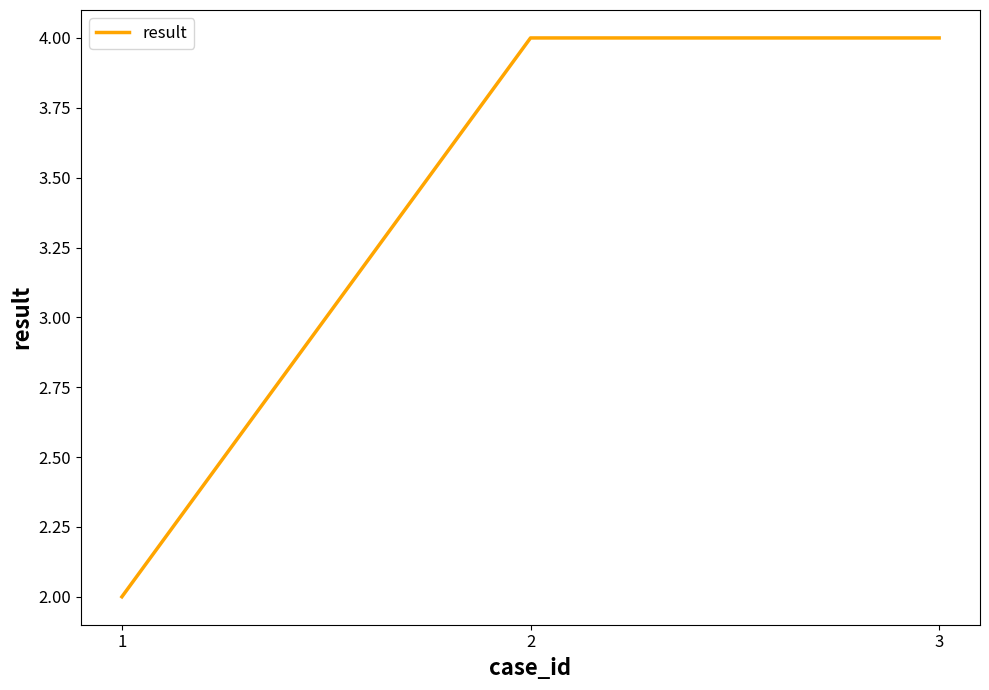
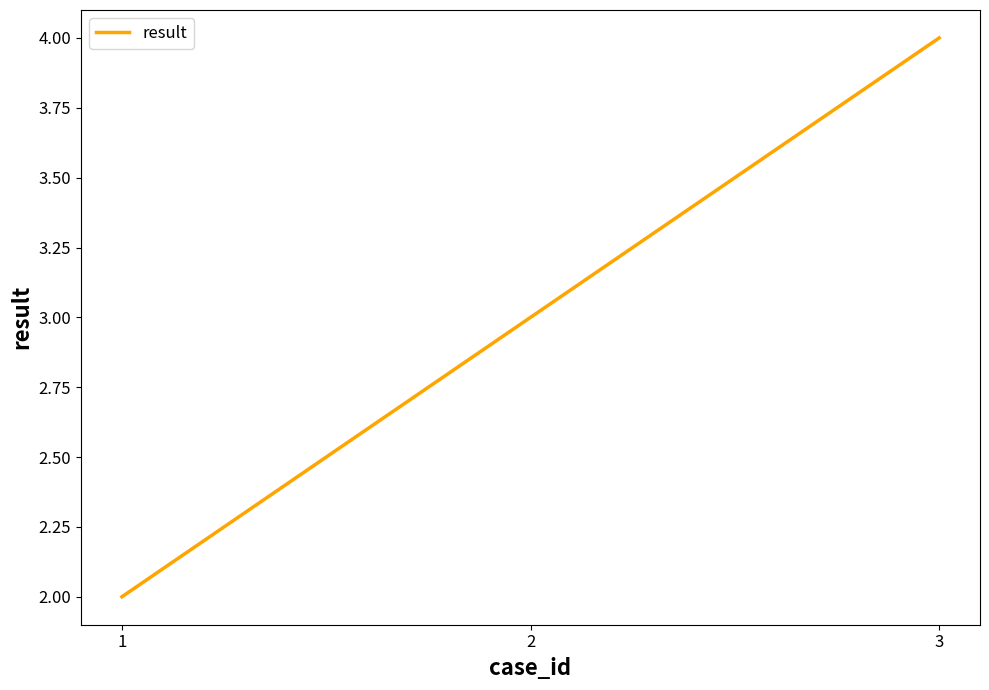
2: 4 -> 3
